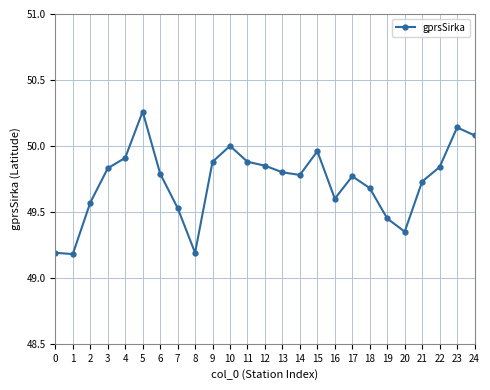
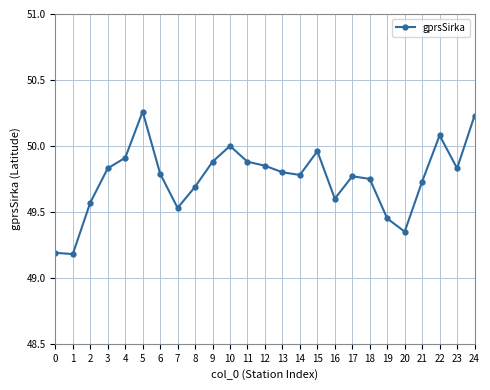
8: 49.19 -> 49.69
18: 49.68 -> 49.75
22: 49.84 -> 50.08
23: 50.14 -> 49.83
24: 50.08 -> 50.23
